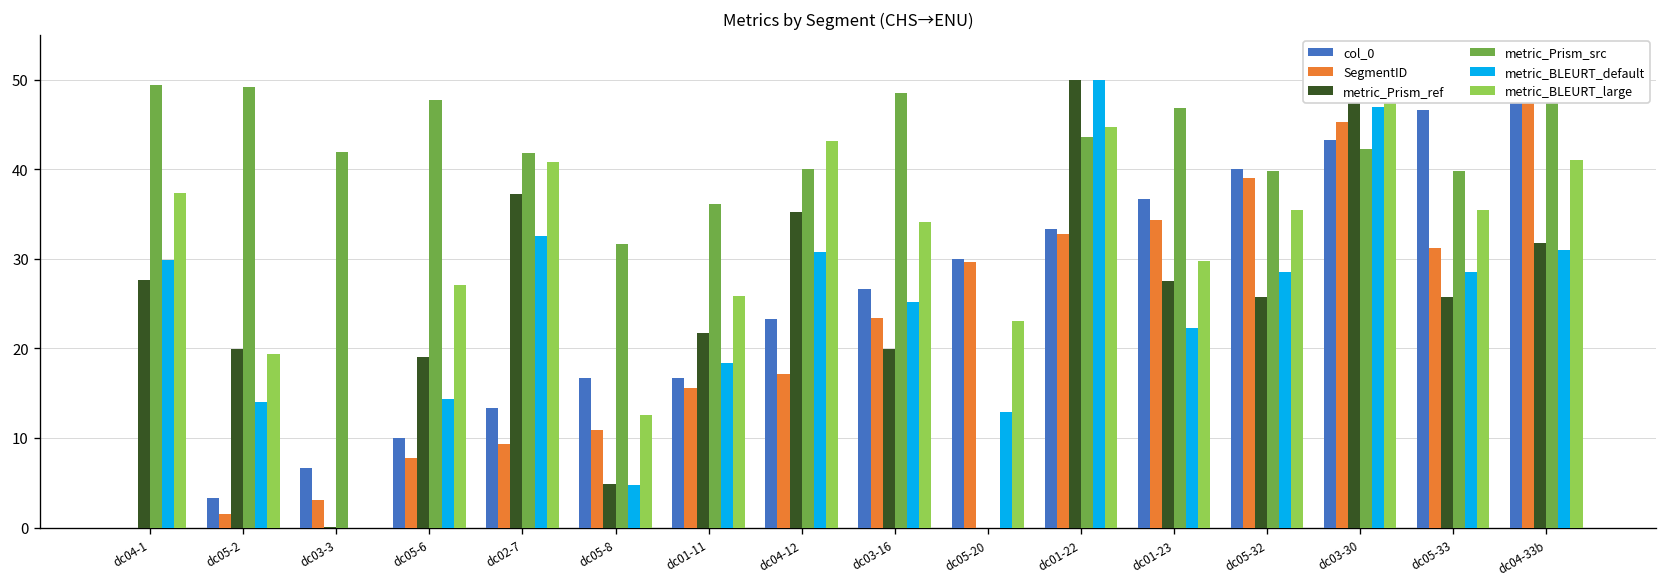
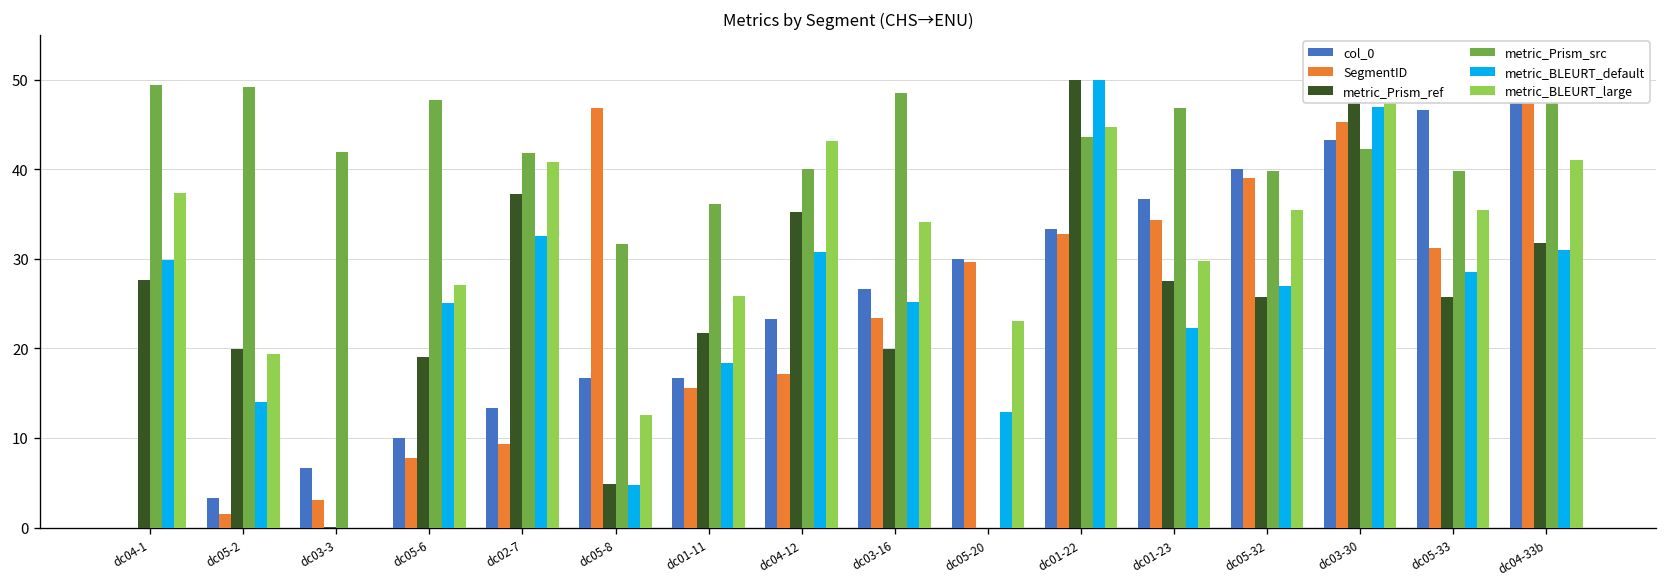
metric_BLEURT_default, dc05-6: 14 -> 25
SegmentID, dc05-8: 11 -> 47
metric_BLEURT_default, dc05-32: 29 -> 27
